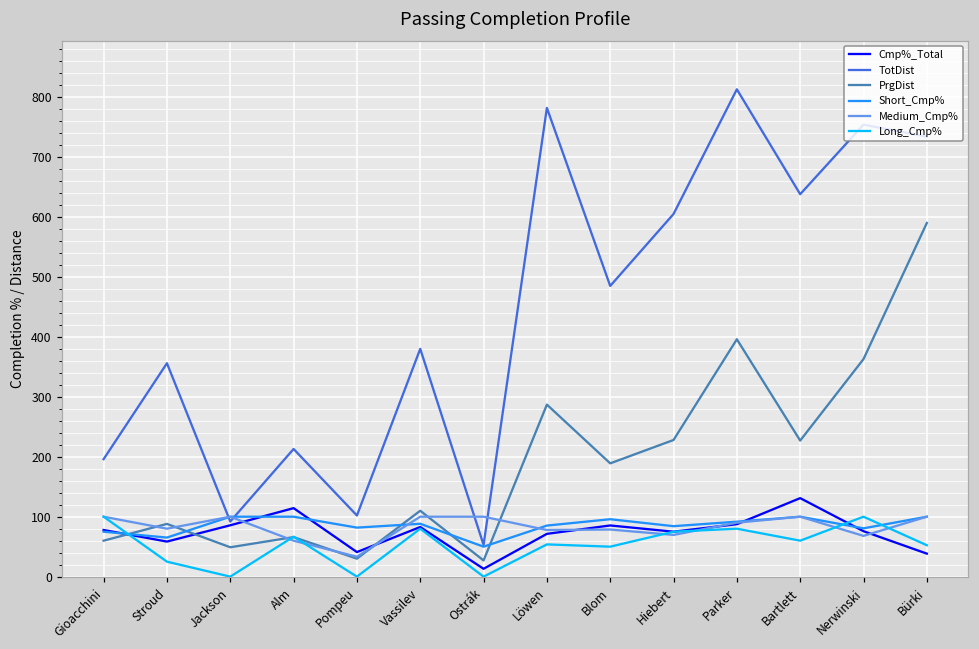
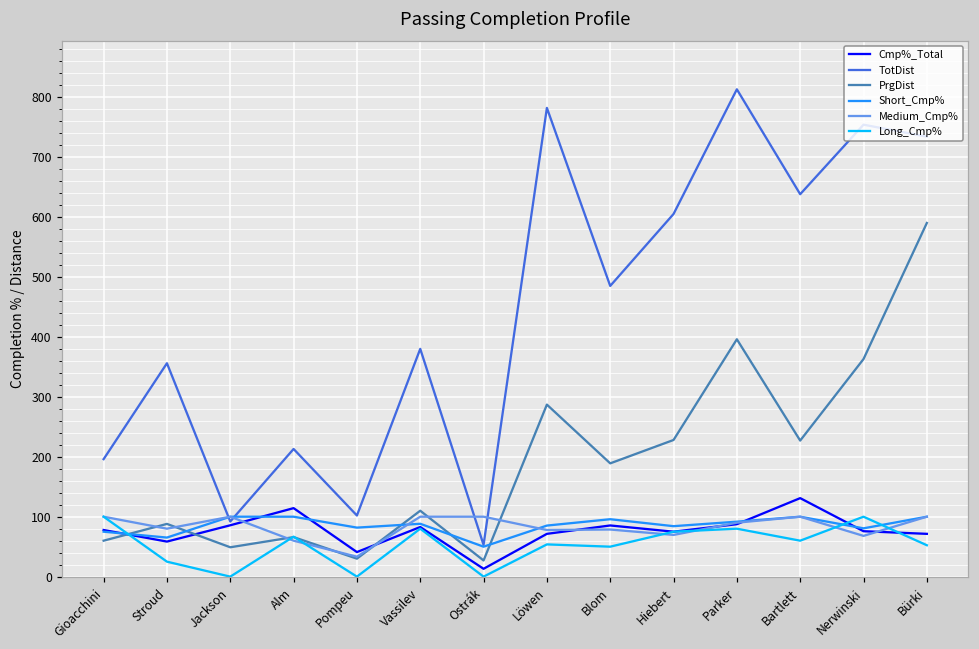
Cmp%_Total, Bürki: 40 -> 70
